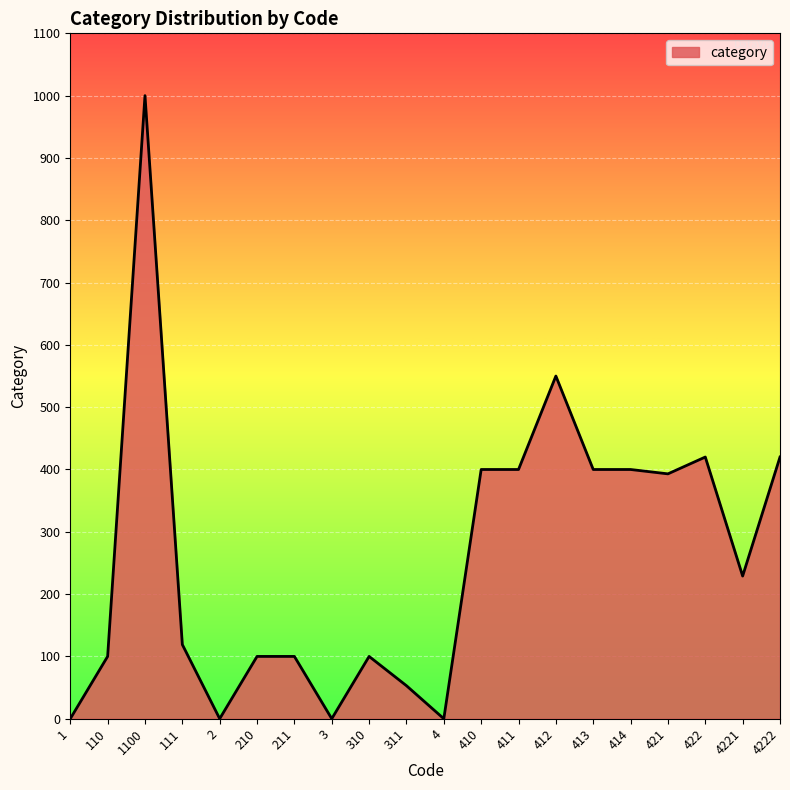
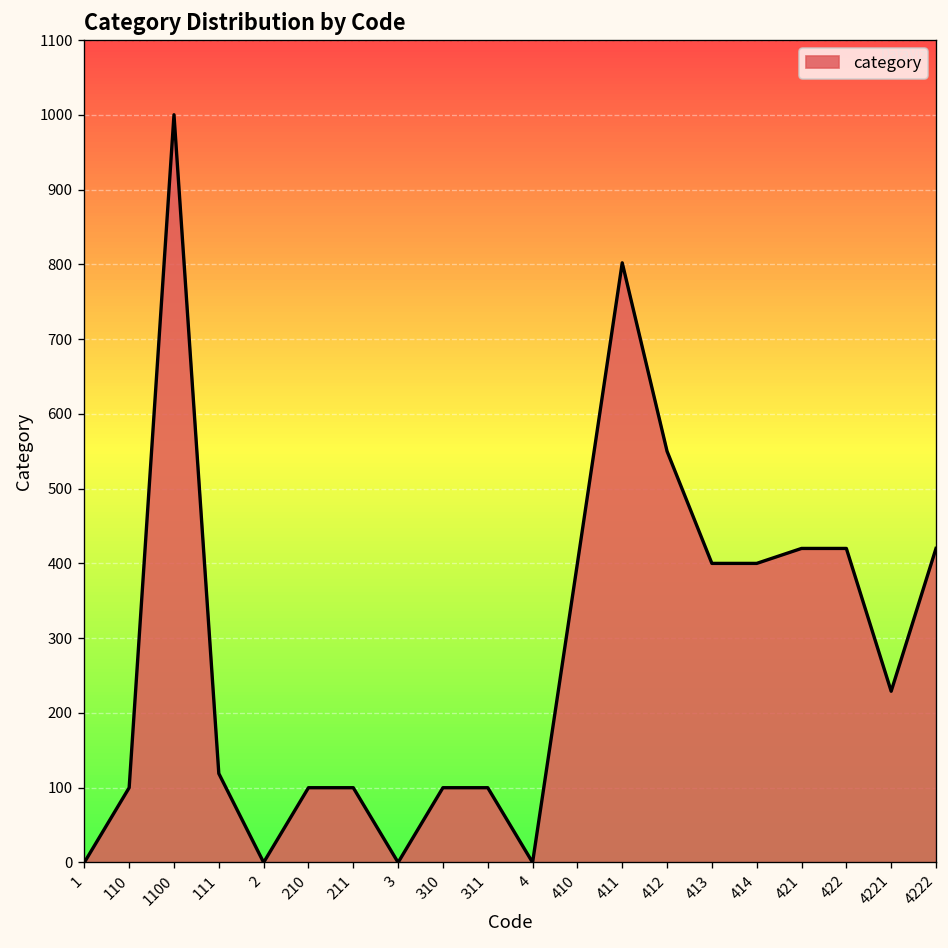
311: 50 -> 100
411: 400 -> 800
421: 390 -> 420
